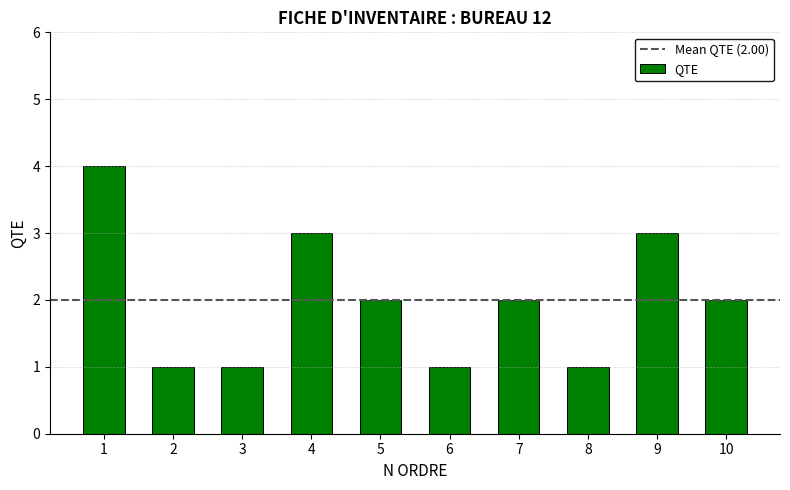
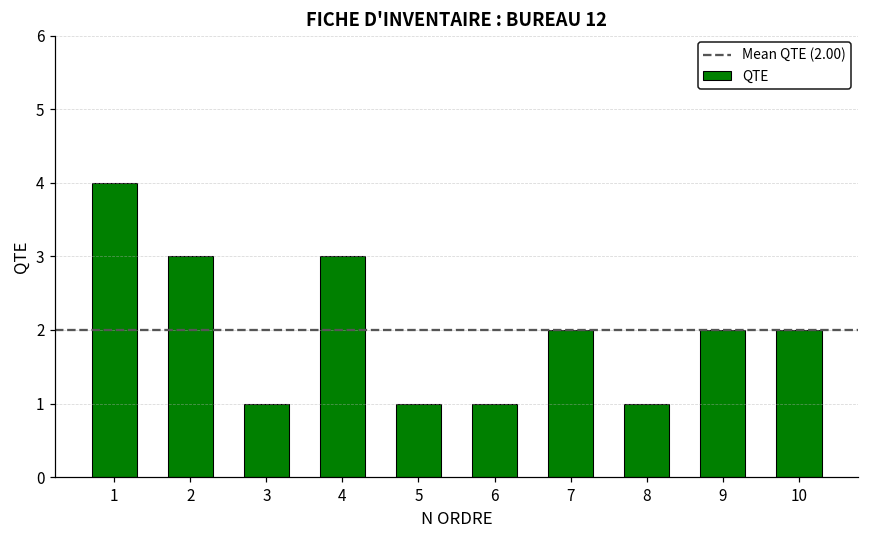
2: 1 -> 3
5: 2 -> 1
9: 3 -> 2
